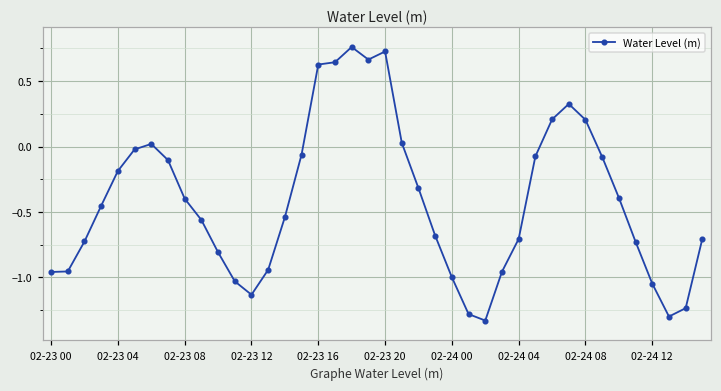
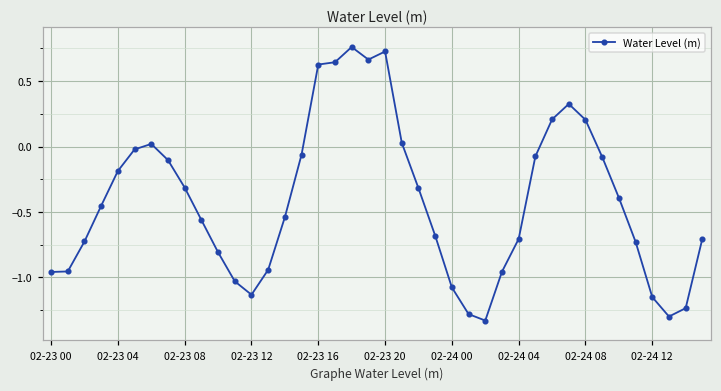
02-23 08: -0.40 -> -0.31
02-24 00: -1.00 -> -1.08
02-24 12: -1.05 -> -1.15
